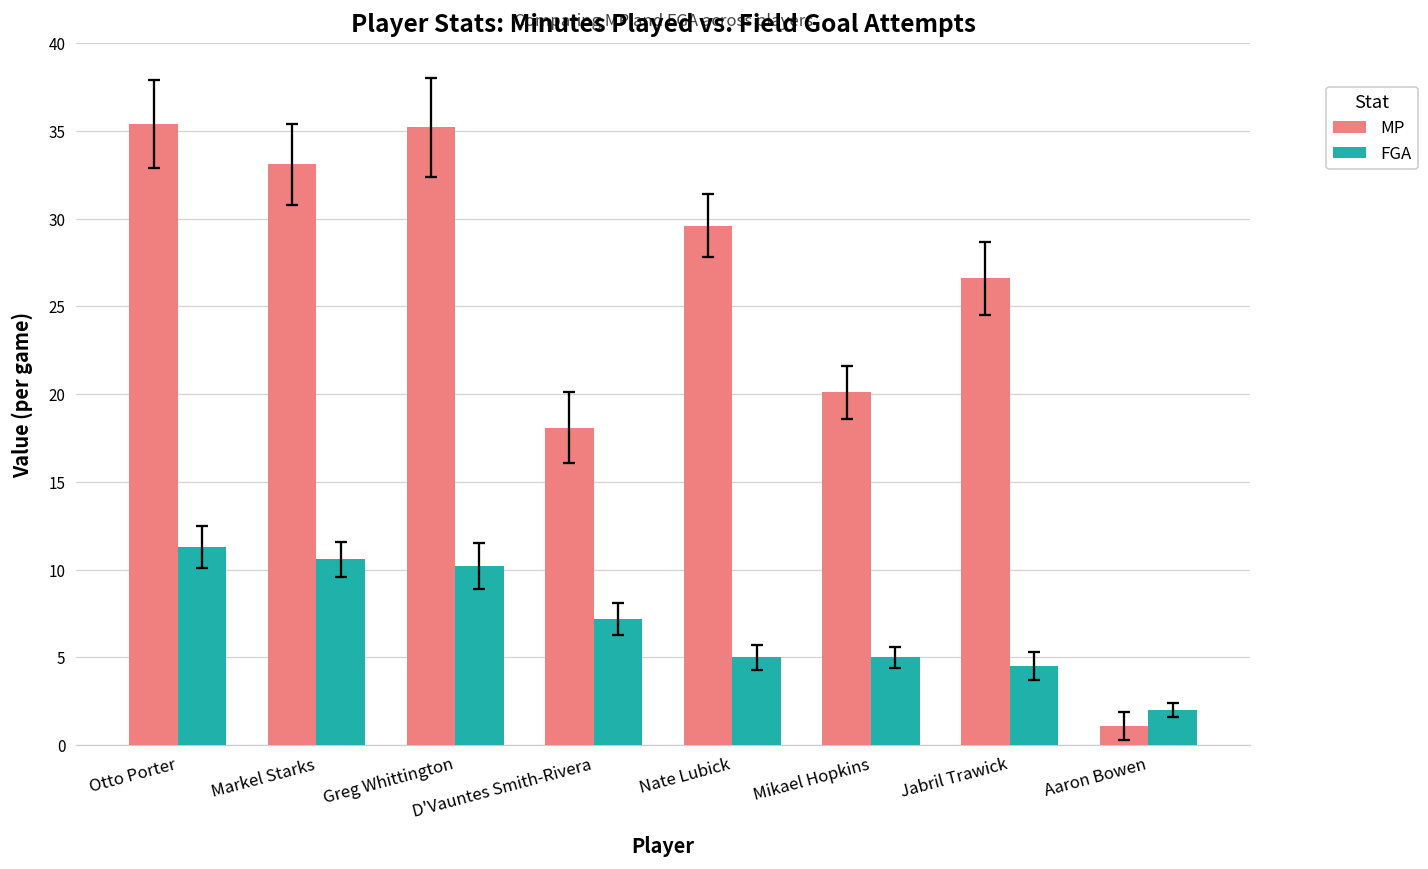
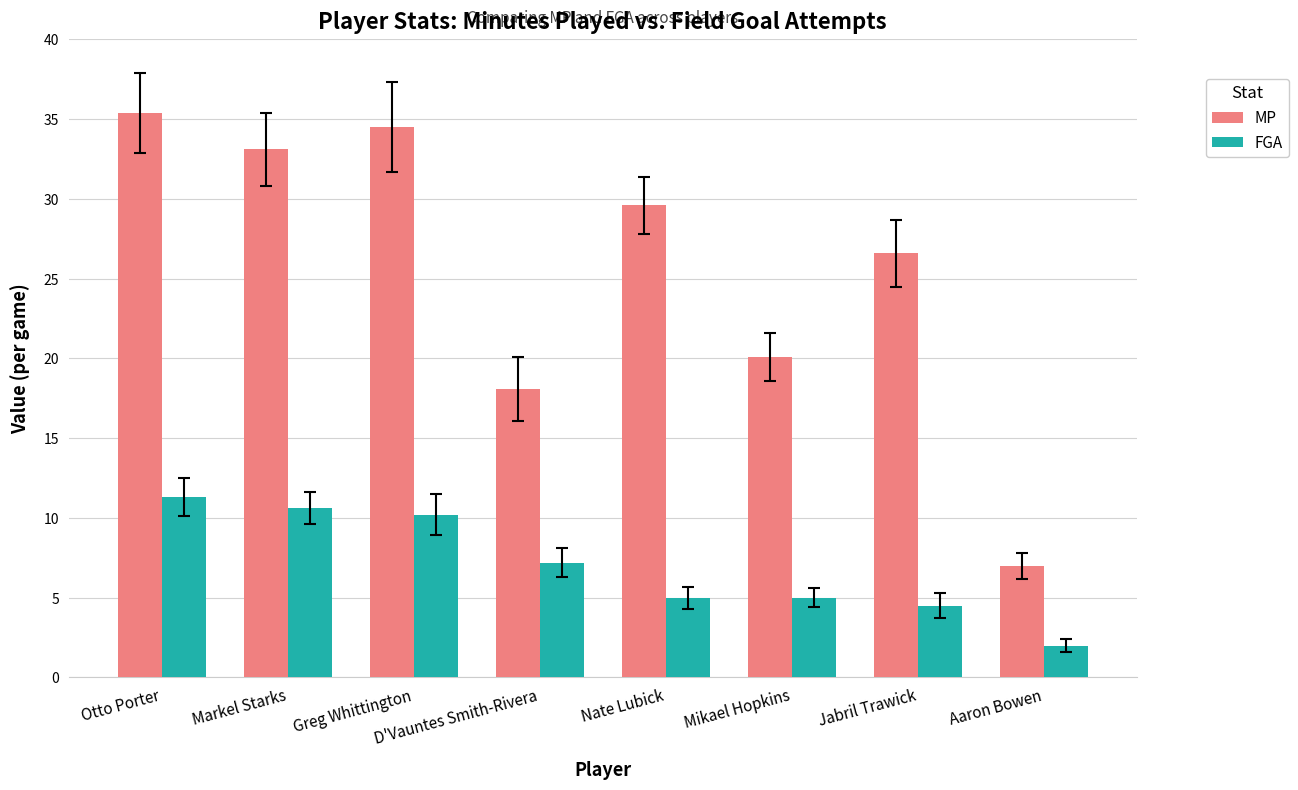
MP, Greg Whittington: 35.2 -> 34.5
MP, Aaron Bowen: 1.1 -> 7.0
